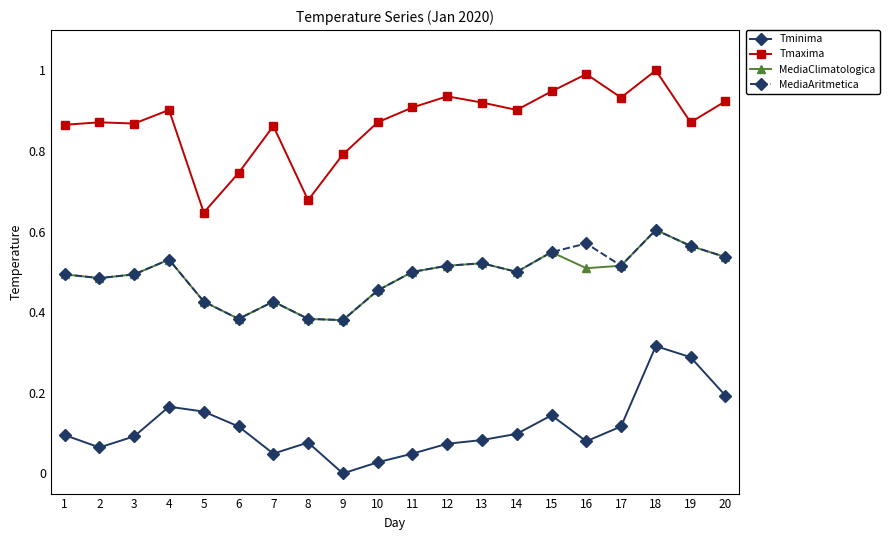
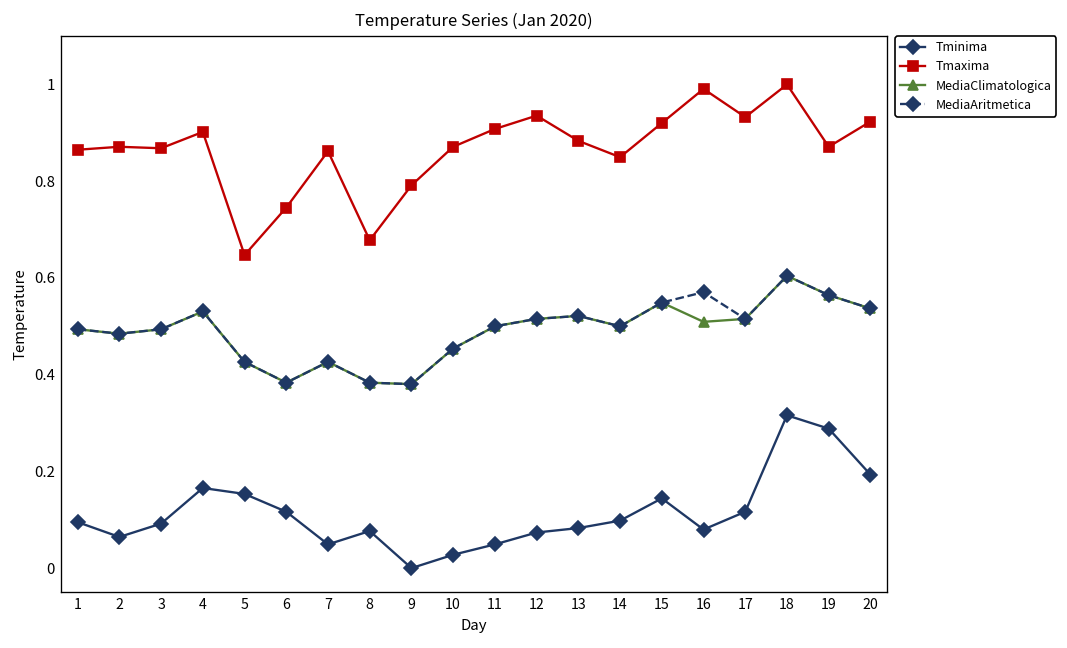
Tmaxima, 13: 0.92 -> 0.88
Tmaxima, 14: 0.90 -> 0.85
Tmaxima, 15: 0.95 -> 0.92
